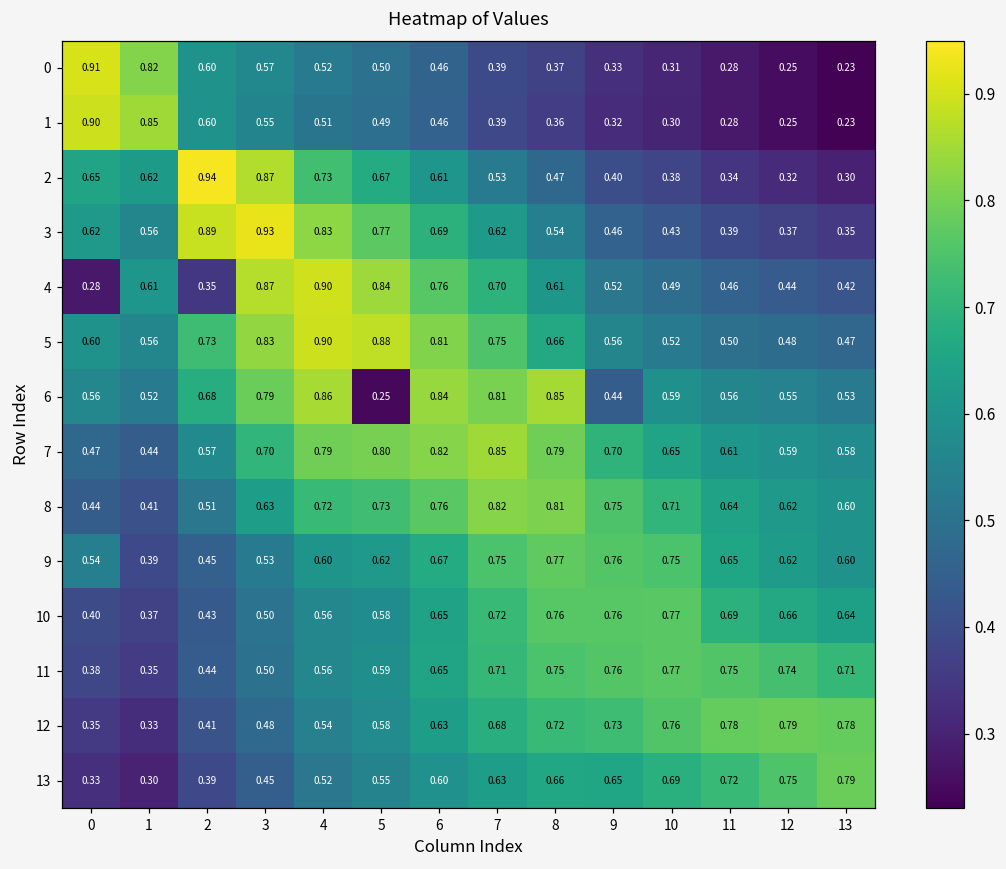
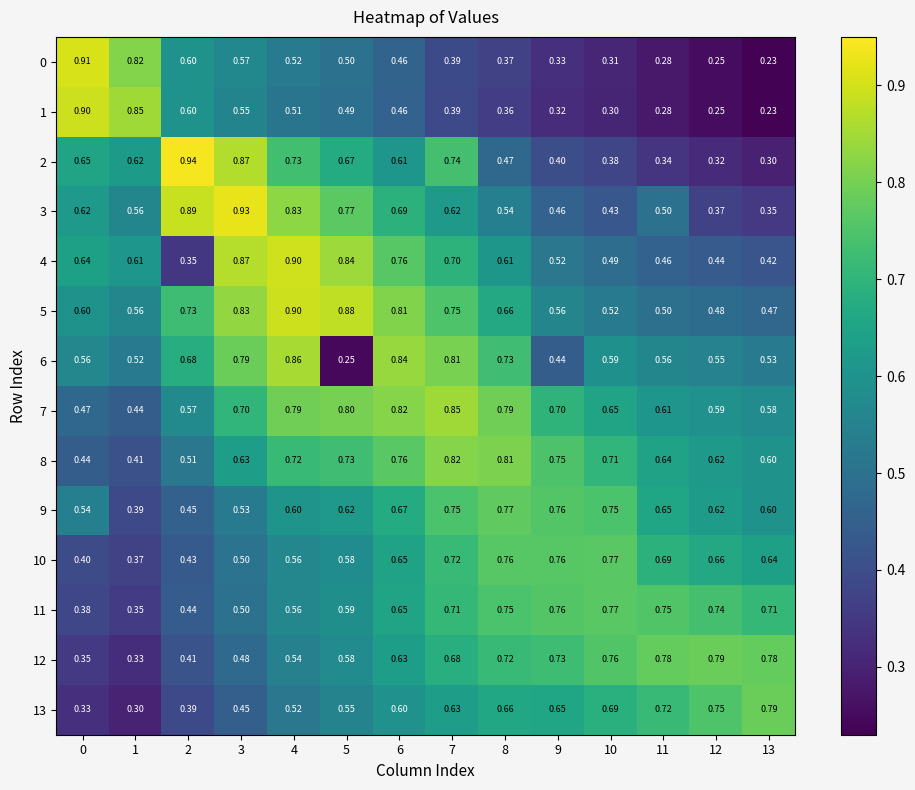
2, 7: 0.53 -> 0.74
3, 11: 0.39 -> 0.50
4, 0: 0.28 -> 0.64
6, 8: 0.85 -> 0.73
